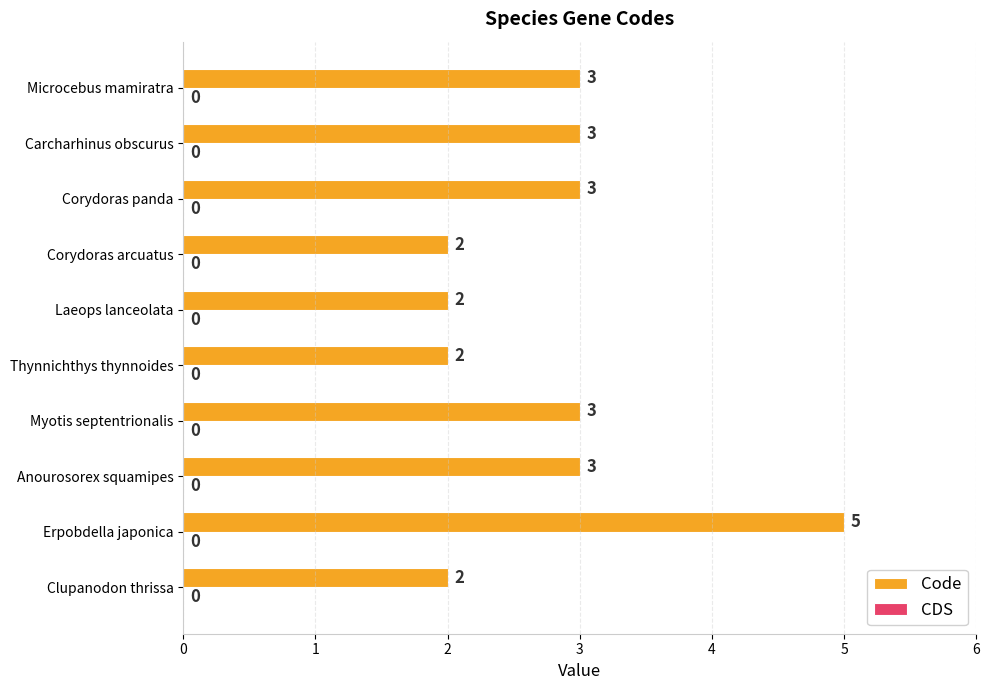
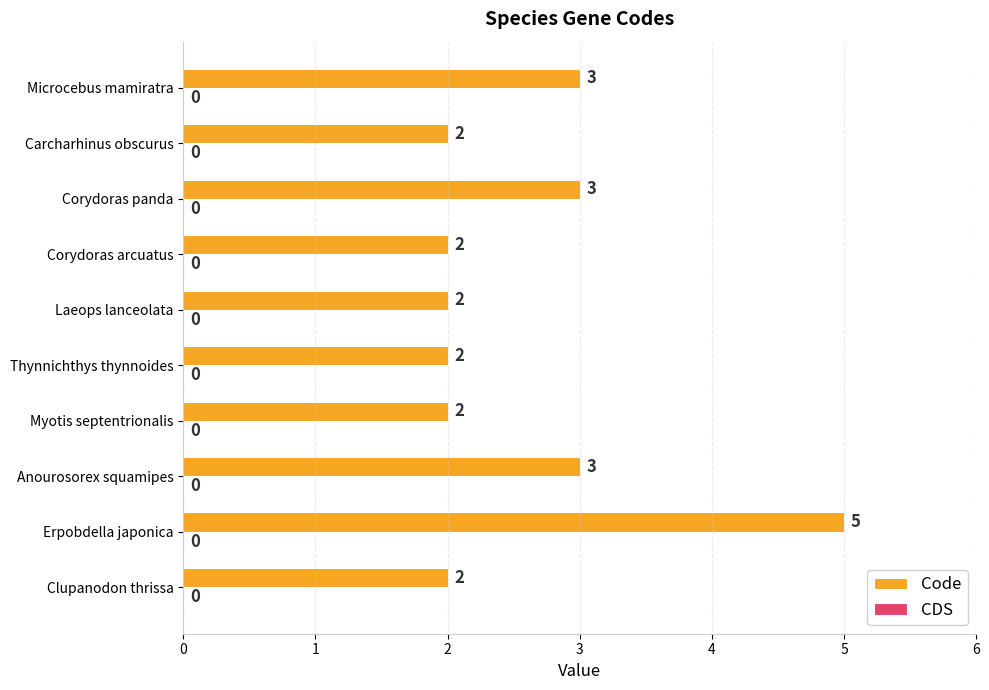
Code, Carcharhinus obscurus: 3 -> 2
Code, Myotis septentrionalis: 3 -> 2
